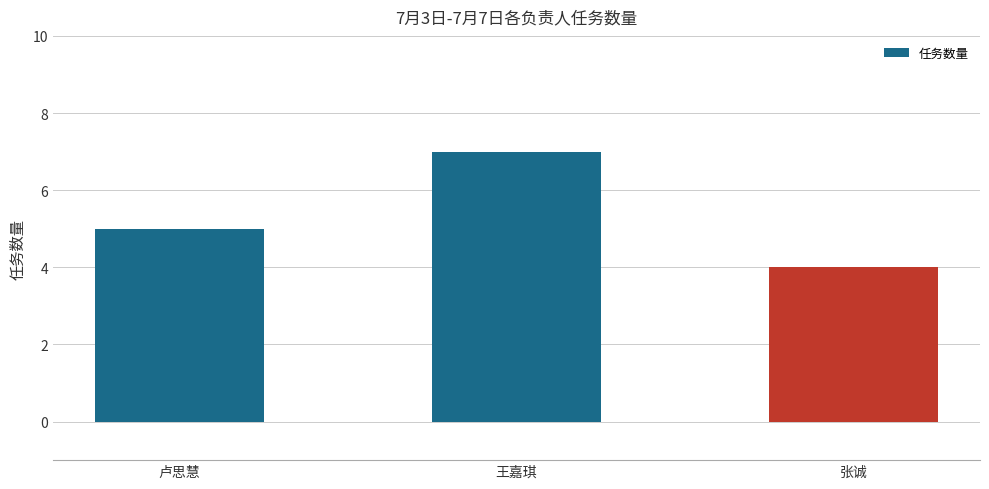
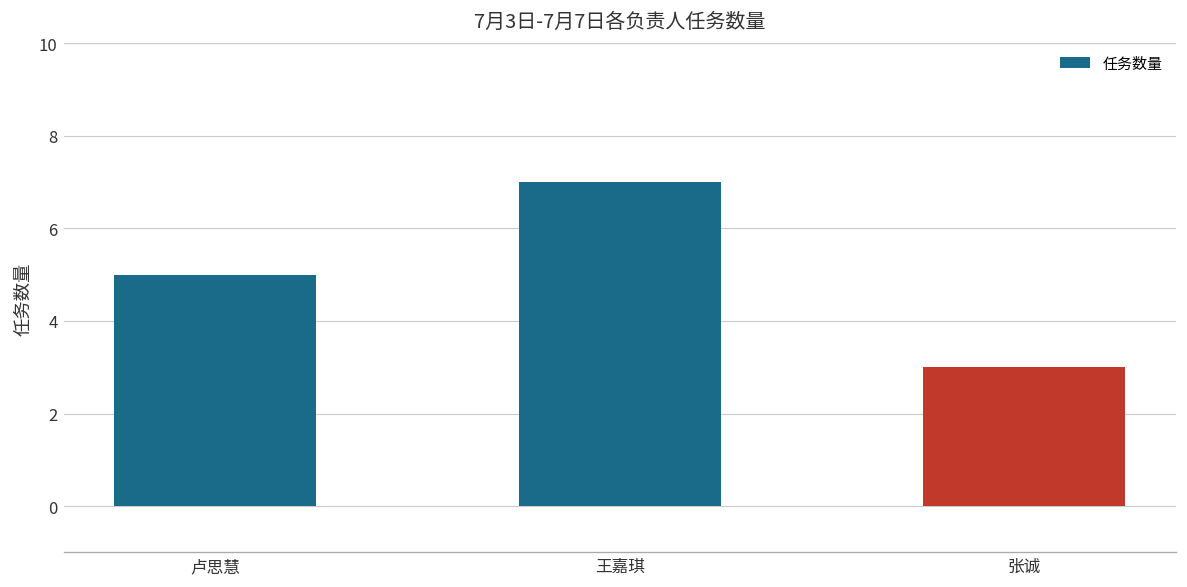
张诚: 4 -> 3
